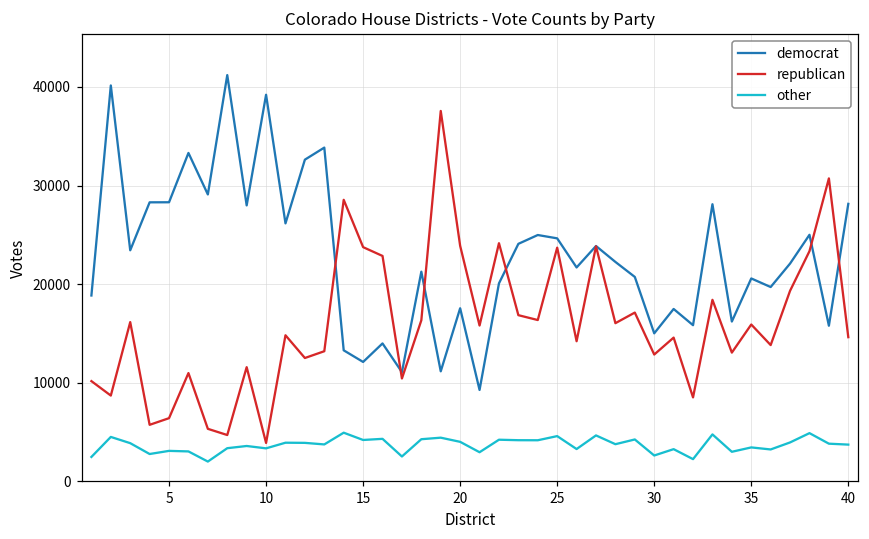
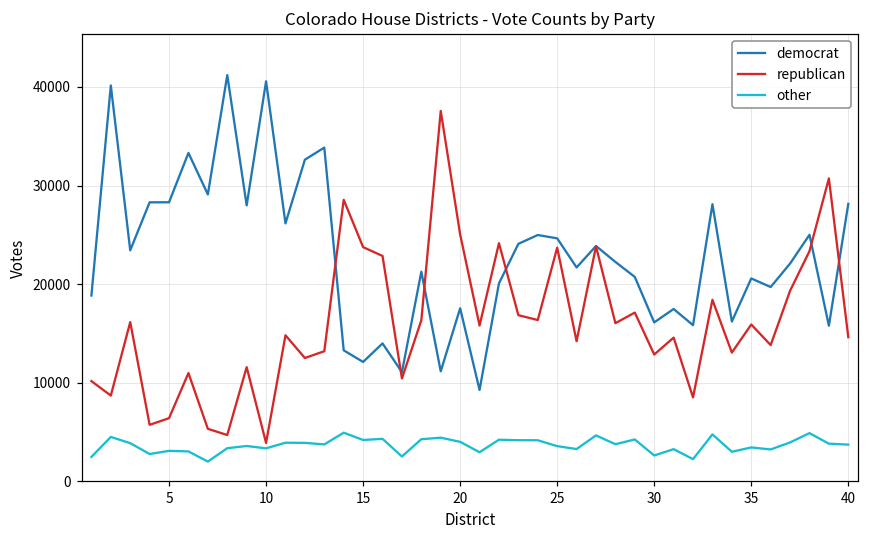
democrat, 10: 39000 -> 41000
republican, 20: 24000 -> 25000
other, 25: 5000 -> 4000
democrat, 30: 15000 -> 16000
